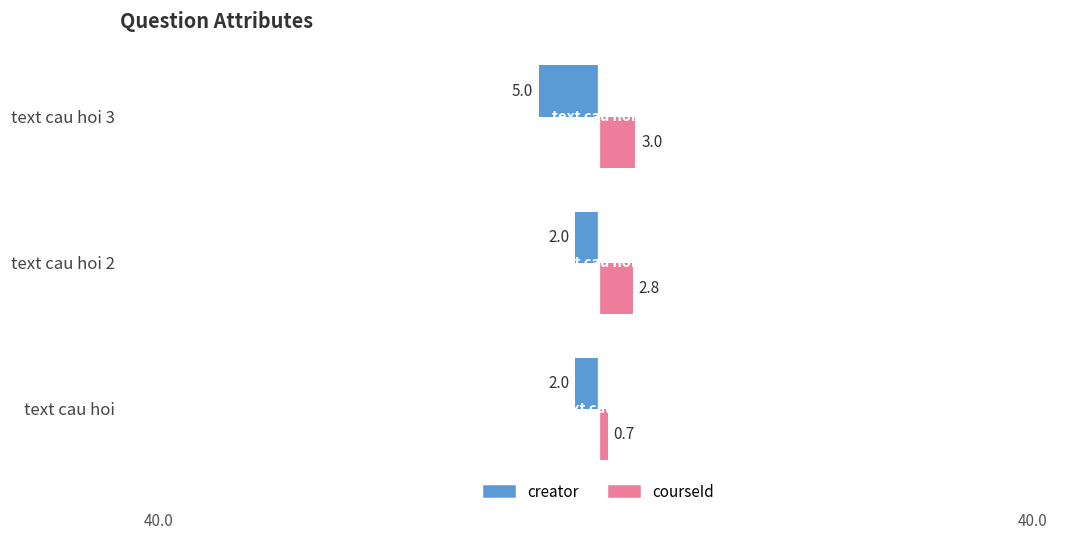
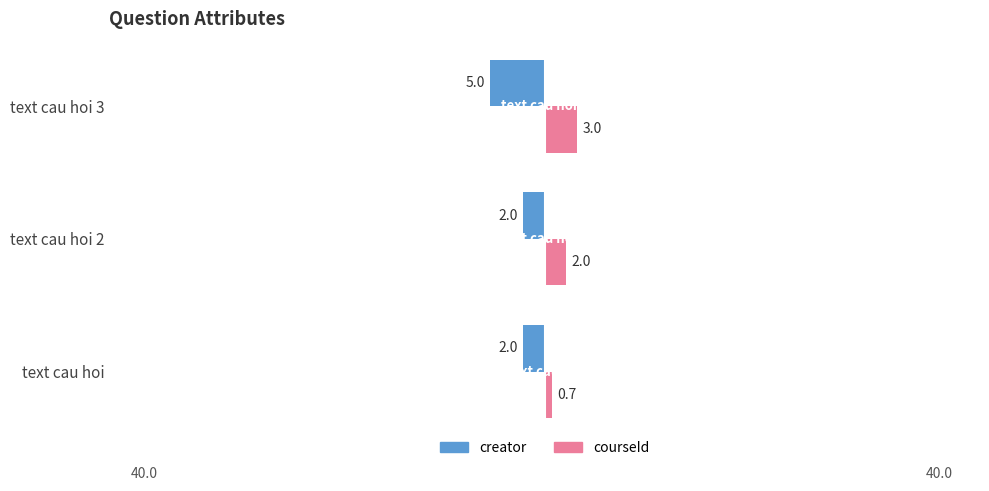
courseId, text cau hoi 2: 2.8 -> 2.0
